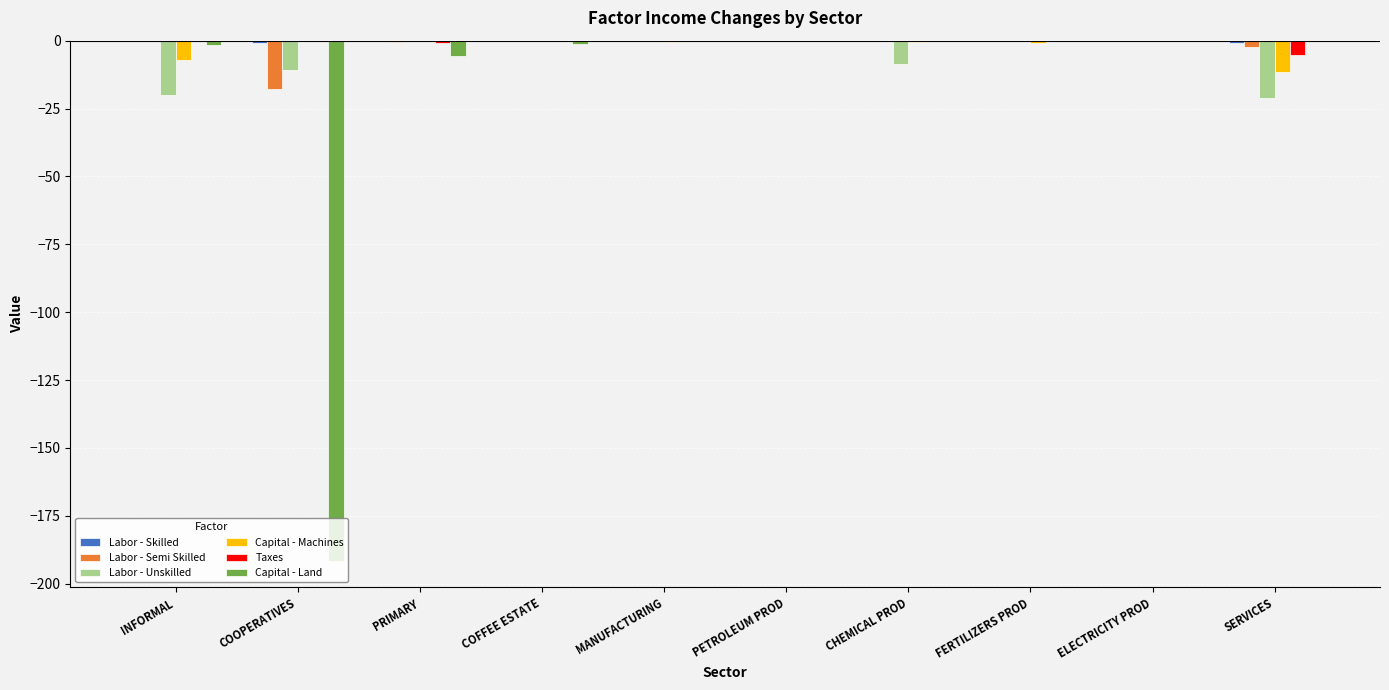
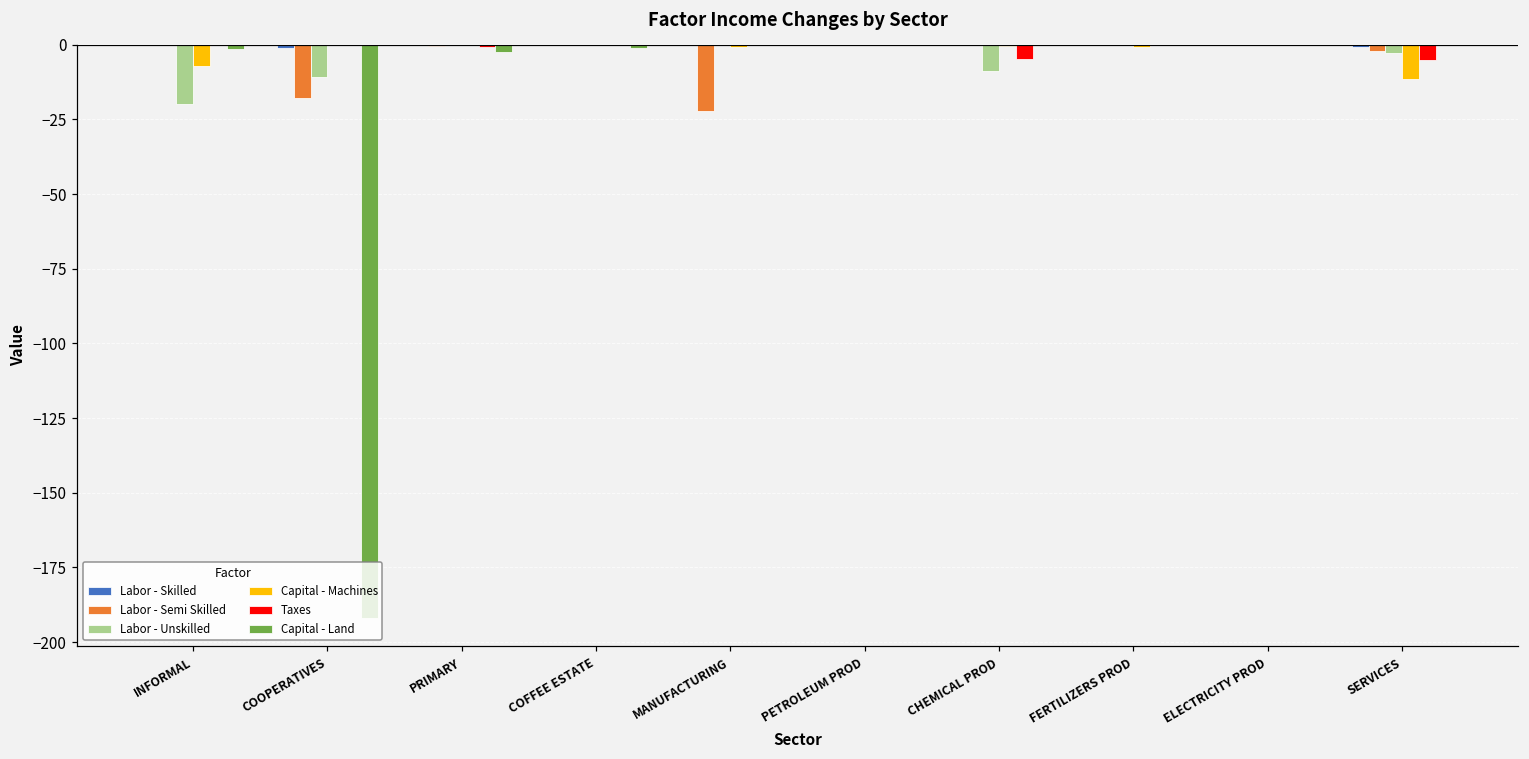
Capital - Land, PRIMARY: -5 -> -2
Labor - Semi Skilled, MANUFACTURING: 0 -> -22
Taxes, CHEMICAL PROD: 0 -> -5
Labor - Unskilled, SERVICES: -21 -> -3
